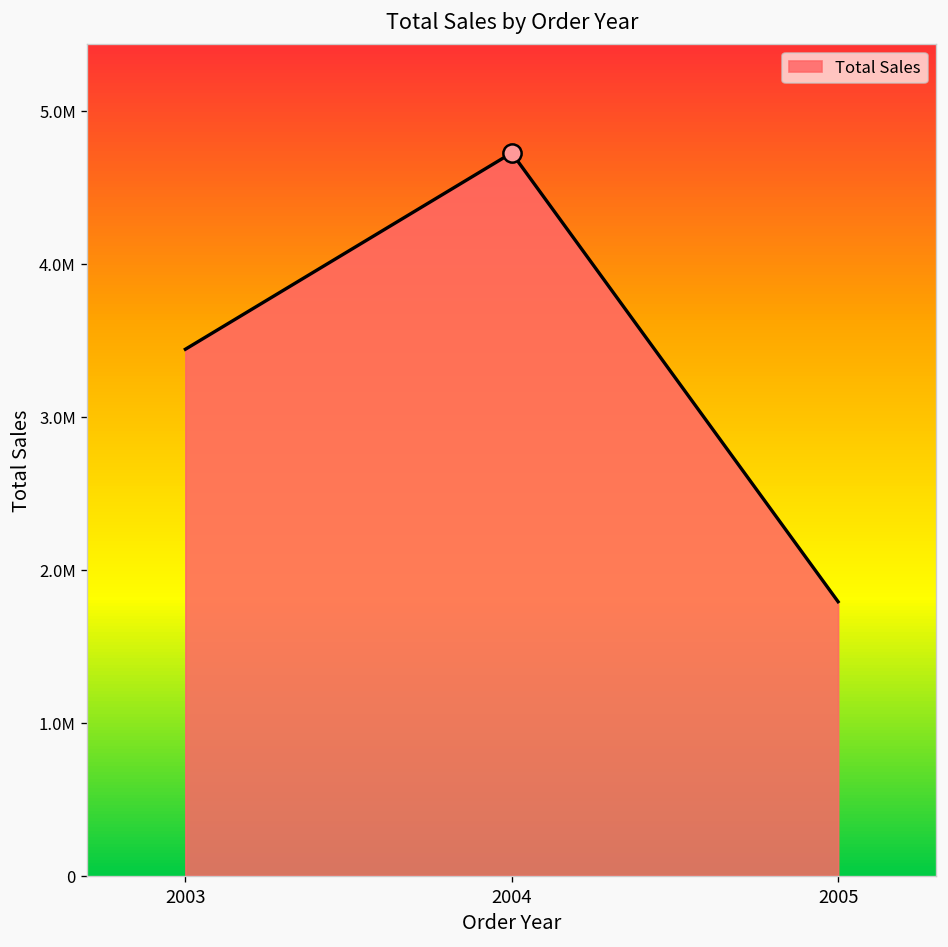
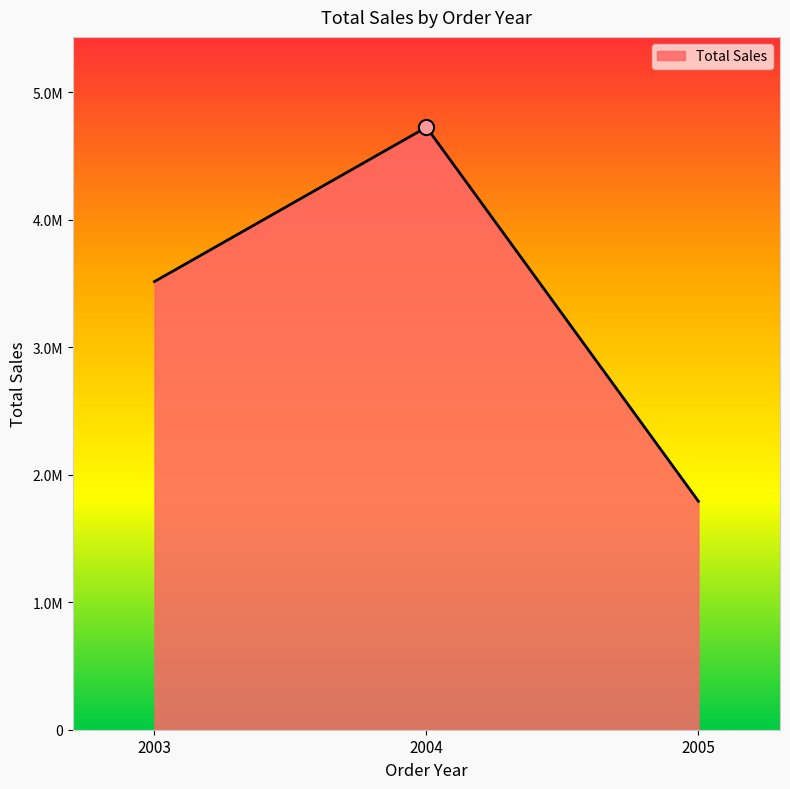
Total Sales, 2003: 3440000 -> 3510000
